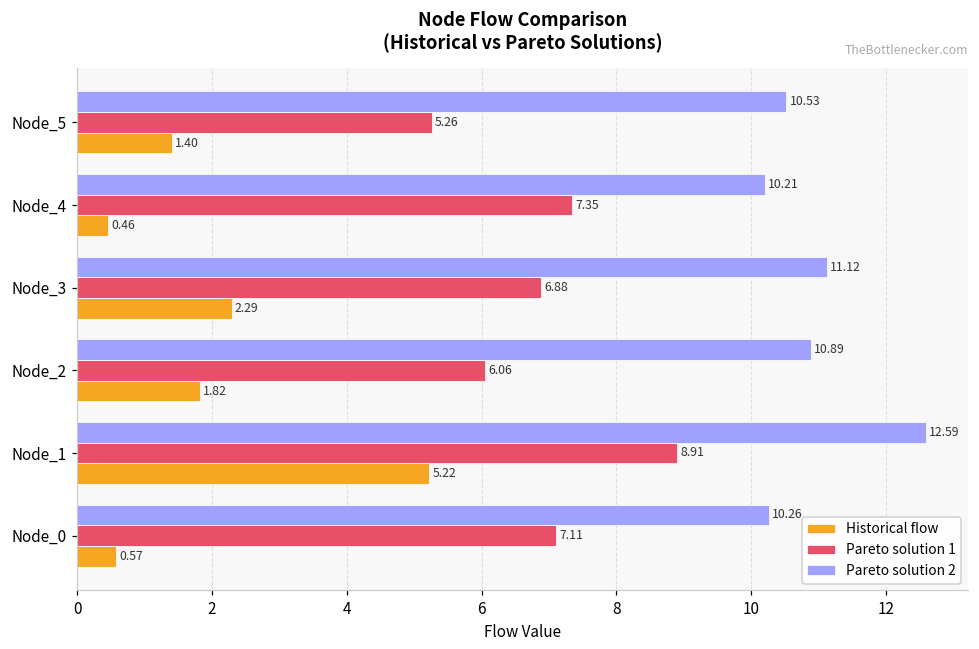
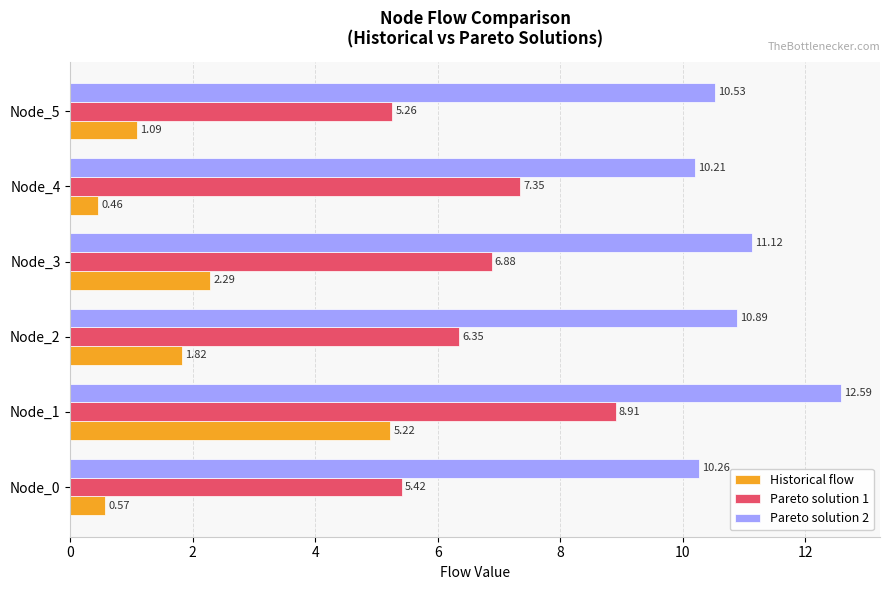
Historical flow, Node_5: 1.40 -> 1.09
Pareto solution 1, Node_2: 6.06 -> 6.35
Pareto solution 1, Node_0: 7.11 -> 5.42
